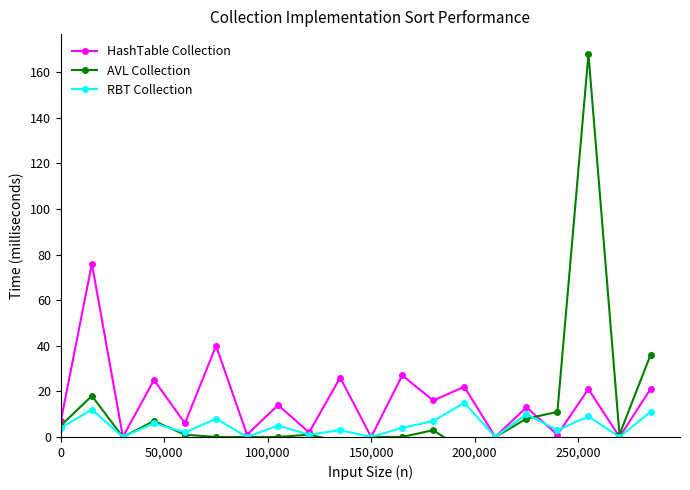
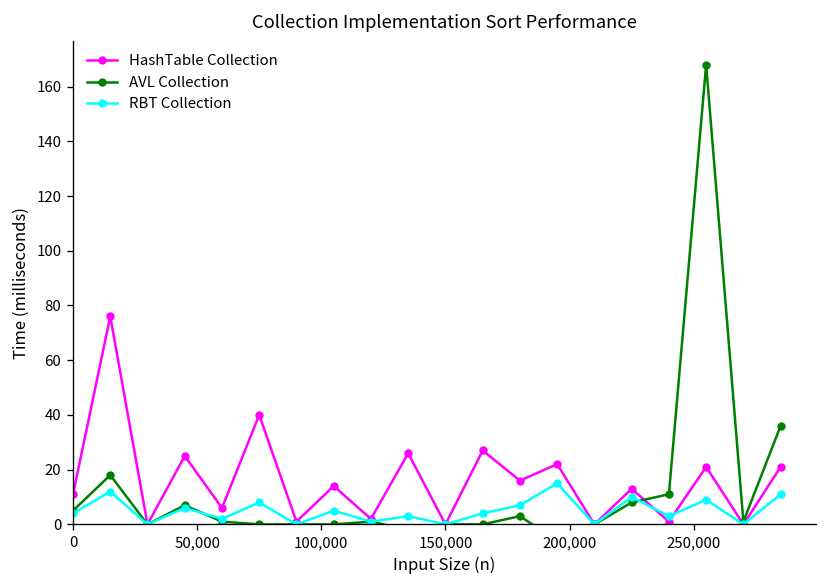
HashTable Collection, 0: 7 -> 11
